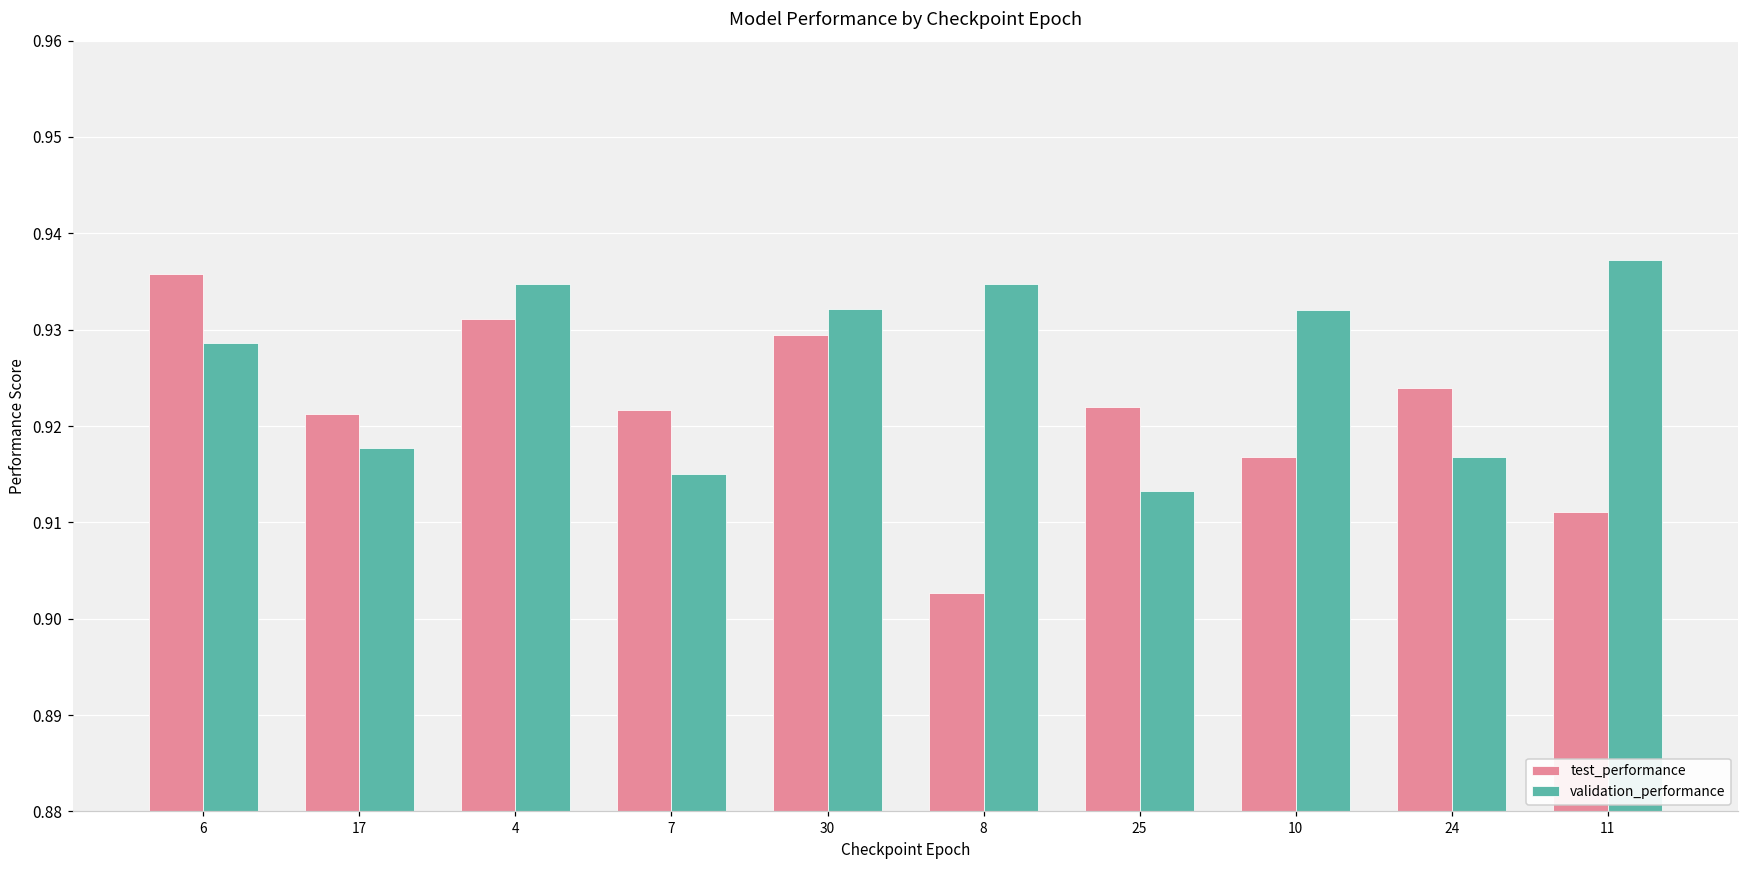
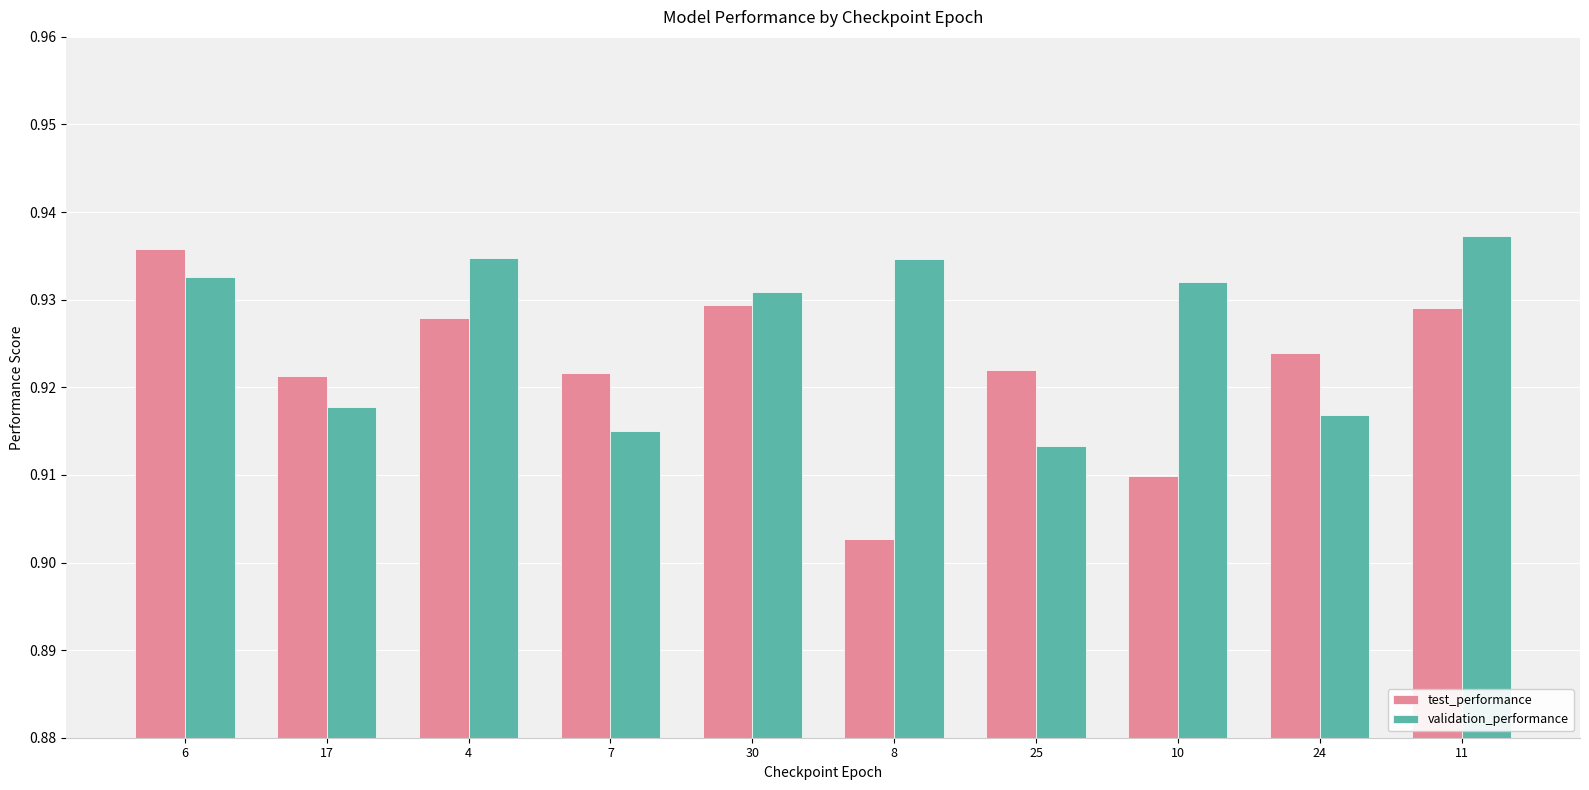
validation_performance, 6: 0.929 -> 0.933
test_performance, 4: 0.931 -> 0.928
validation_performance, 30: 0.932 -> 0.931
test_performance, 10: 0.917 -> 0.910
test_performance, 11: 0.911 -> 0.929
